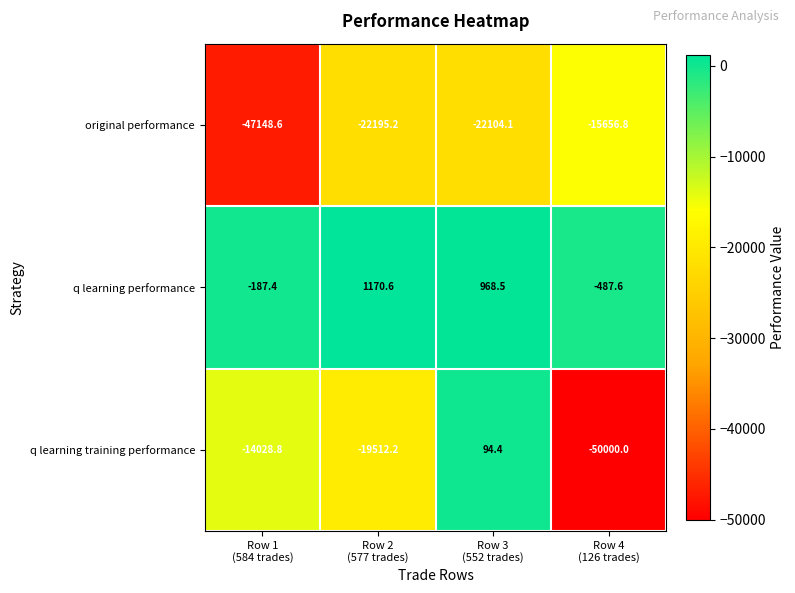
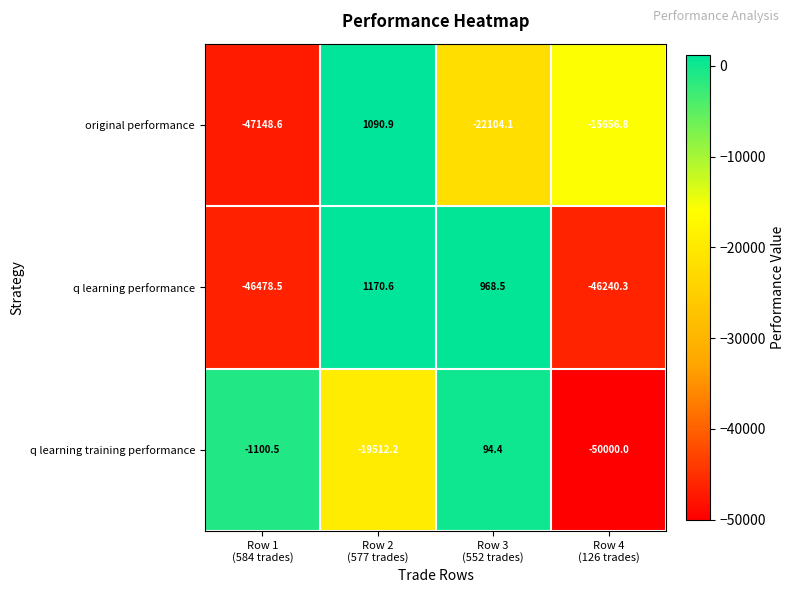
original performance, Row 2 (577 trades): -22195.2 -> 1090.9
q learning performance, Row 1 (584 trades): -187.4 -> -46478.5
q learning performance, Row 4 (126 trades): -487.6 -> -46240.3
q learning training performance, Row 1 (584 trades): -14028.8 -> -1100.5
